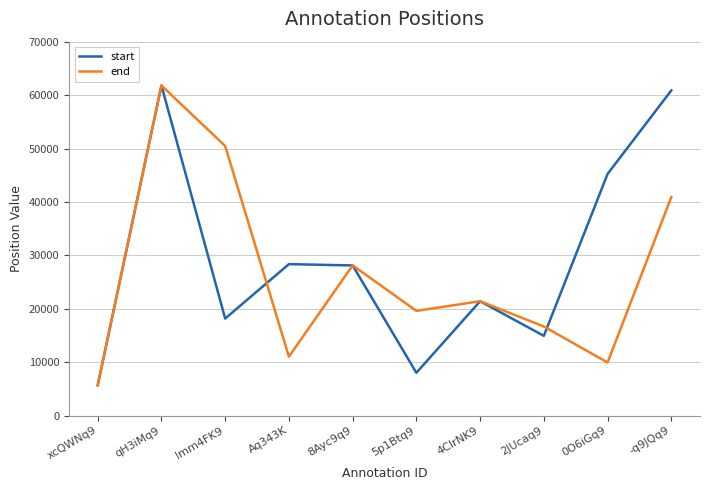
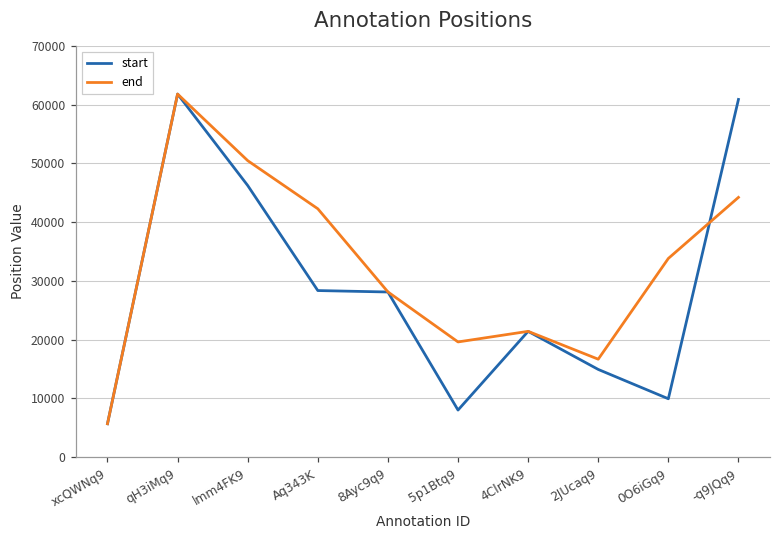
start, lmm4FK9: 18000 -> 46000
end, Aq343K: 11000 -> 42000
start, 0O6iGq9: 45000 -> 10000
end, 0O6iGq9: 10000 -> 34000
end, -q9JQq9: 41000 -> 44000
